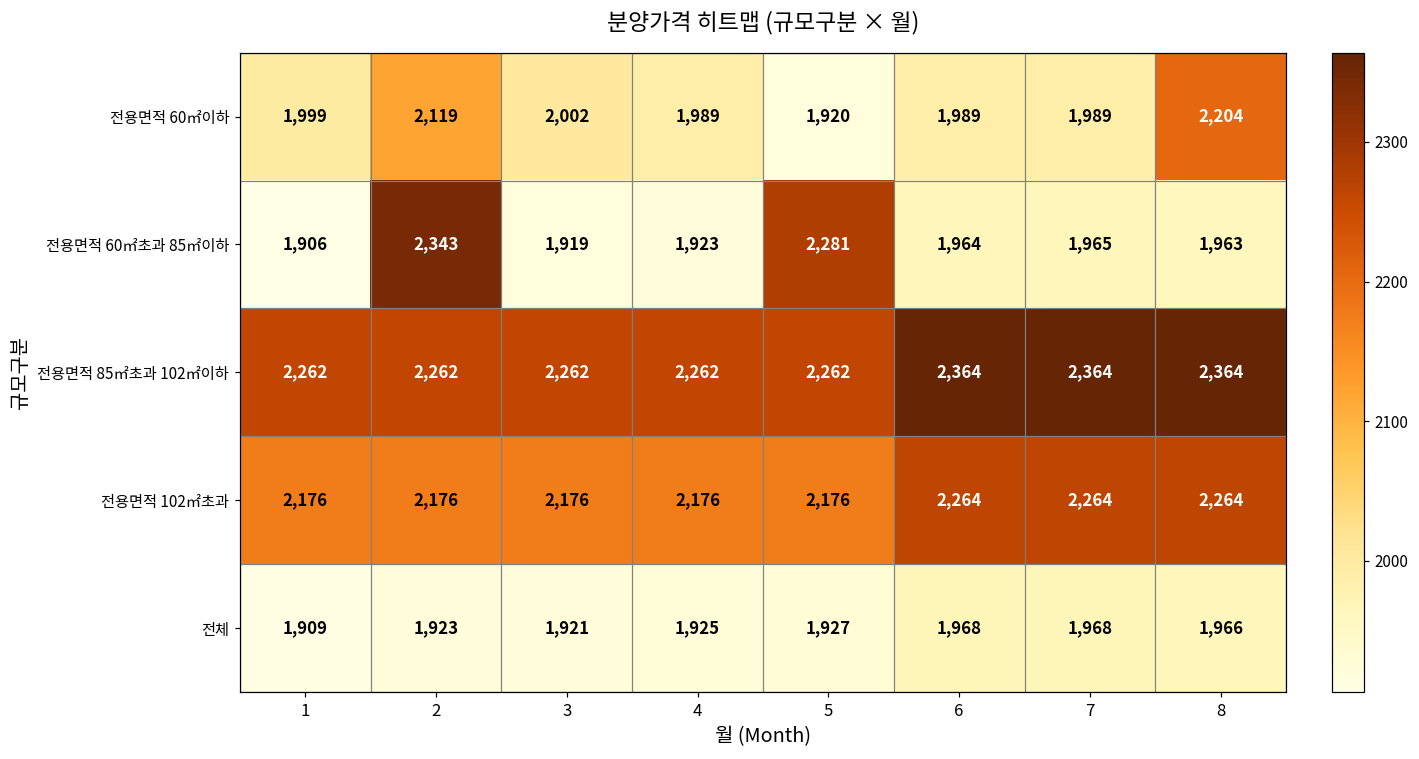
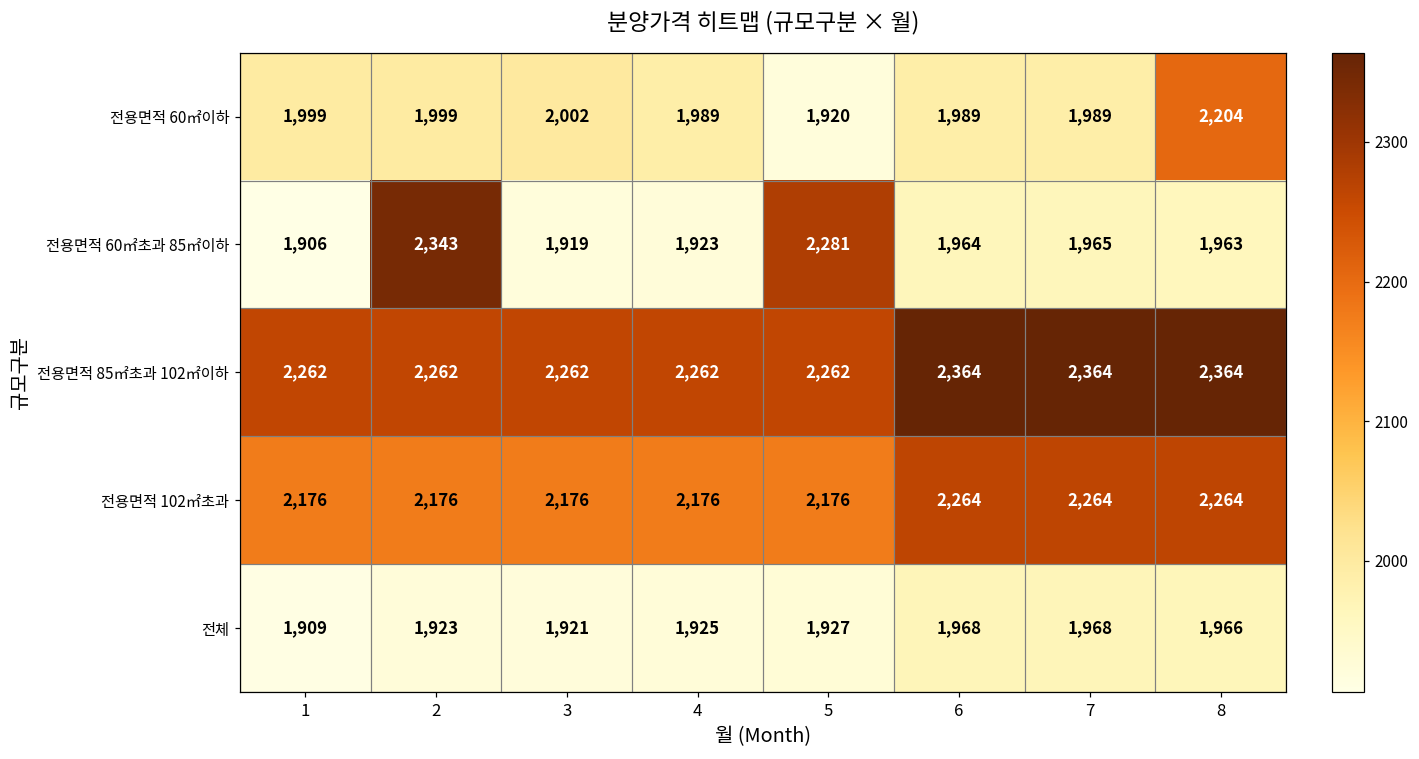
전용면적 60㎡이하, 2: 2,119 -> 1,999
